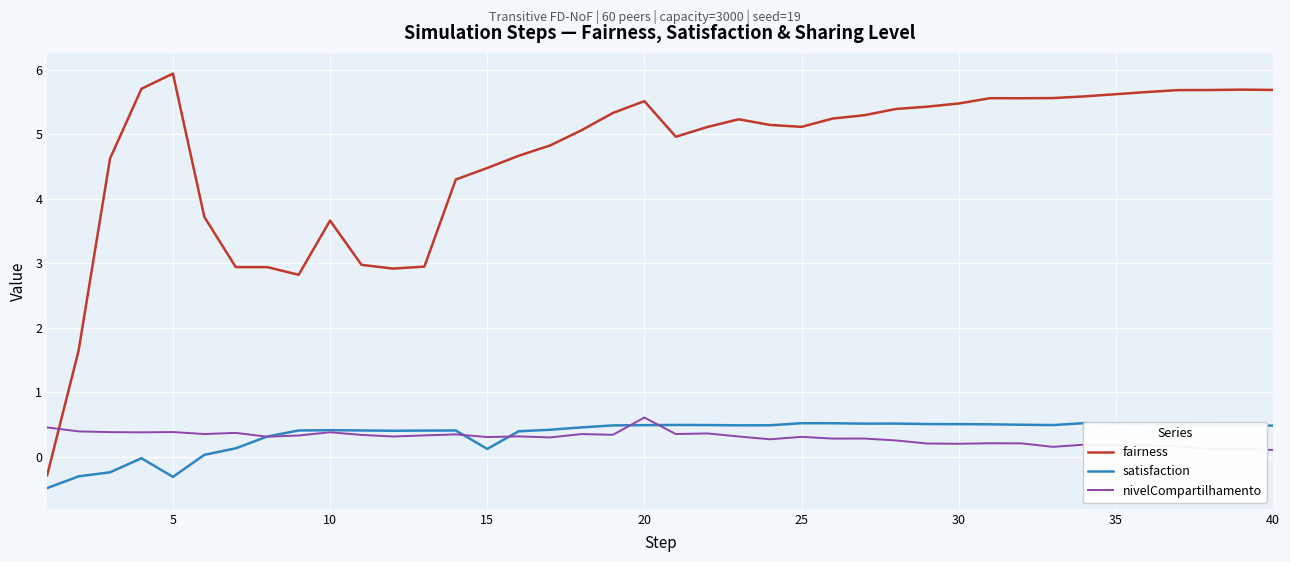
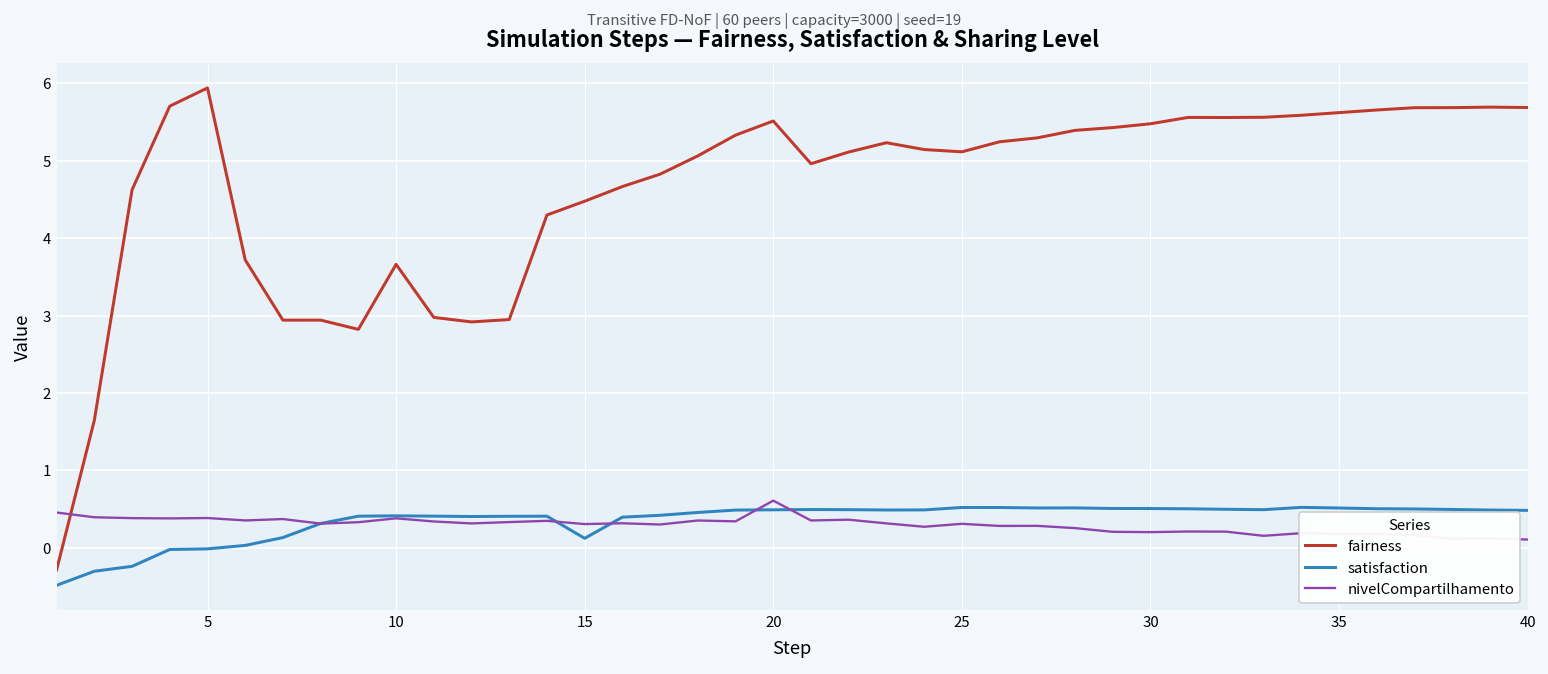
satisfaction, 5: -0.3 -> 0.0
